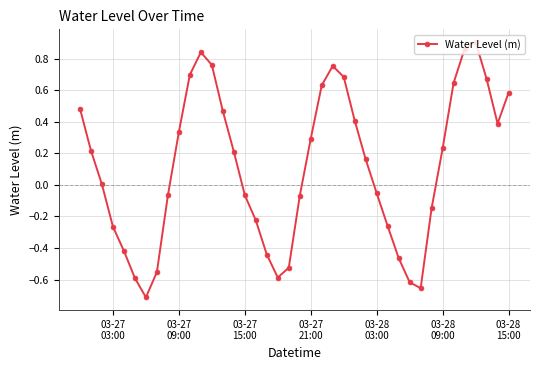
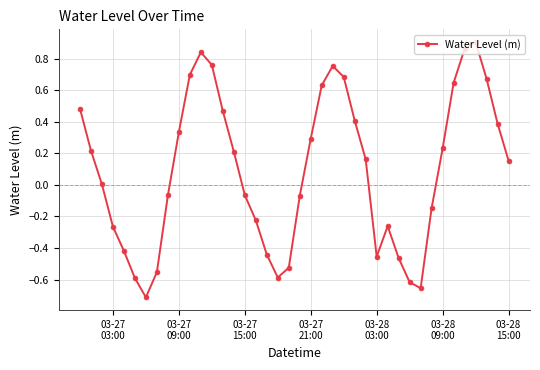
03-28 03:00: -0.05 -> -0.46
03-28 15:00: 0.58 -> 0.15
